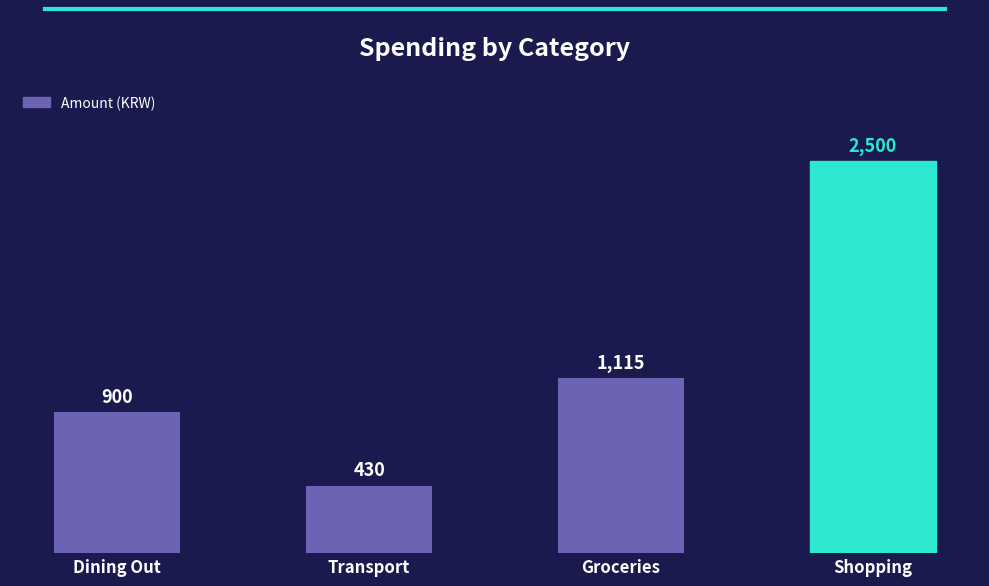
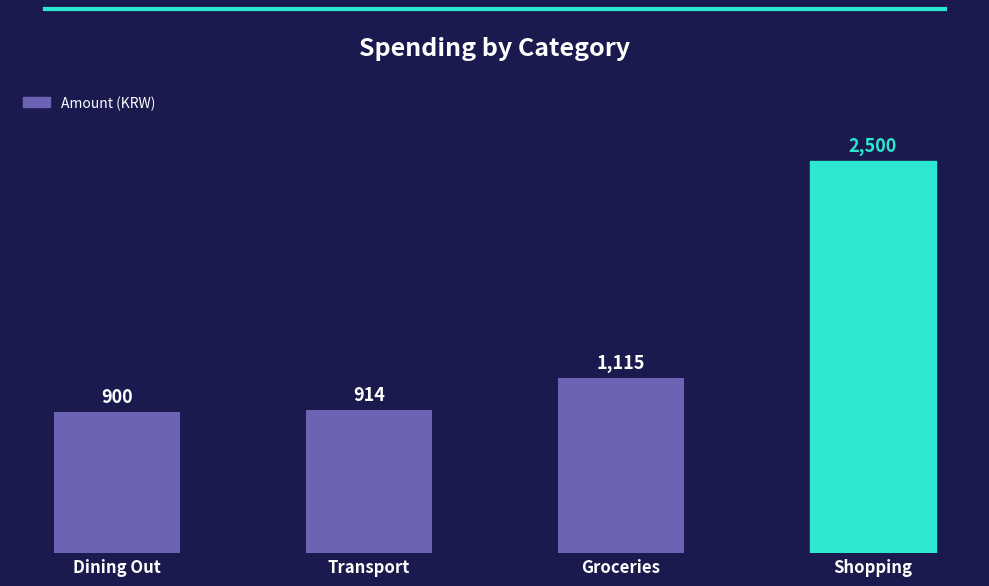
Transport: 430 -> 914
